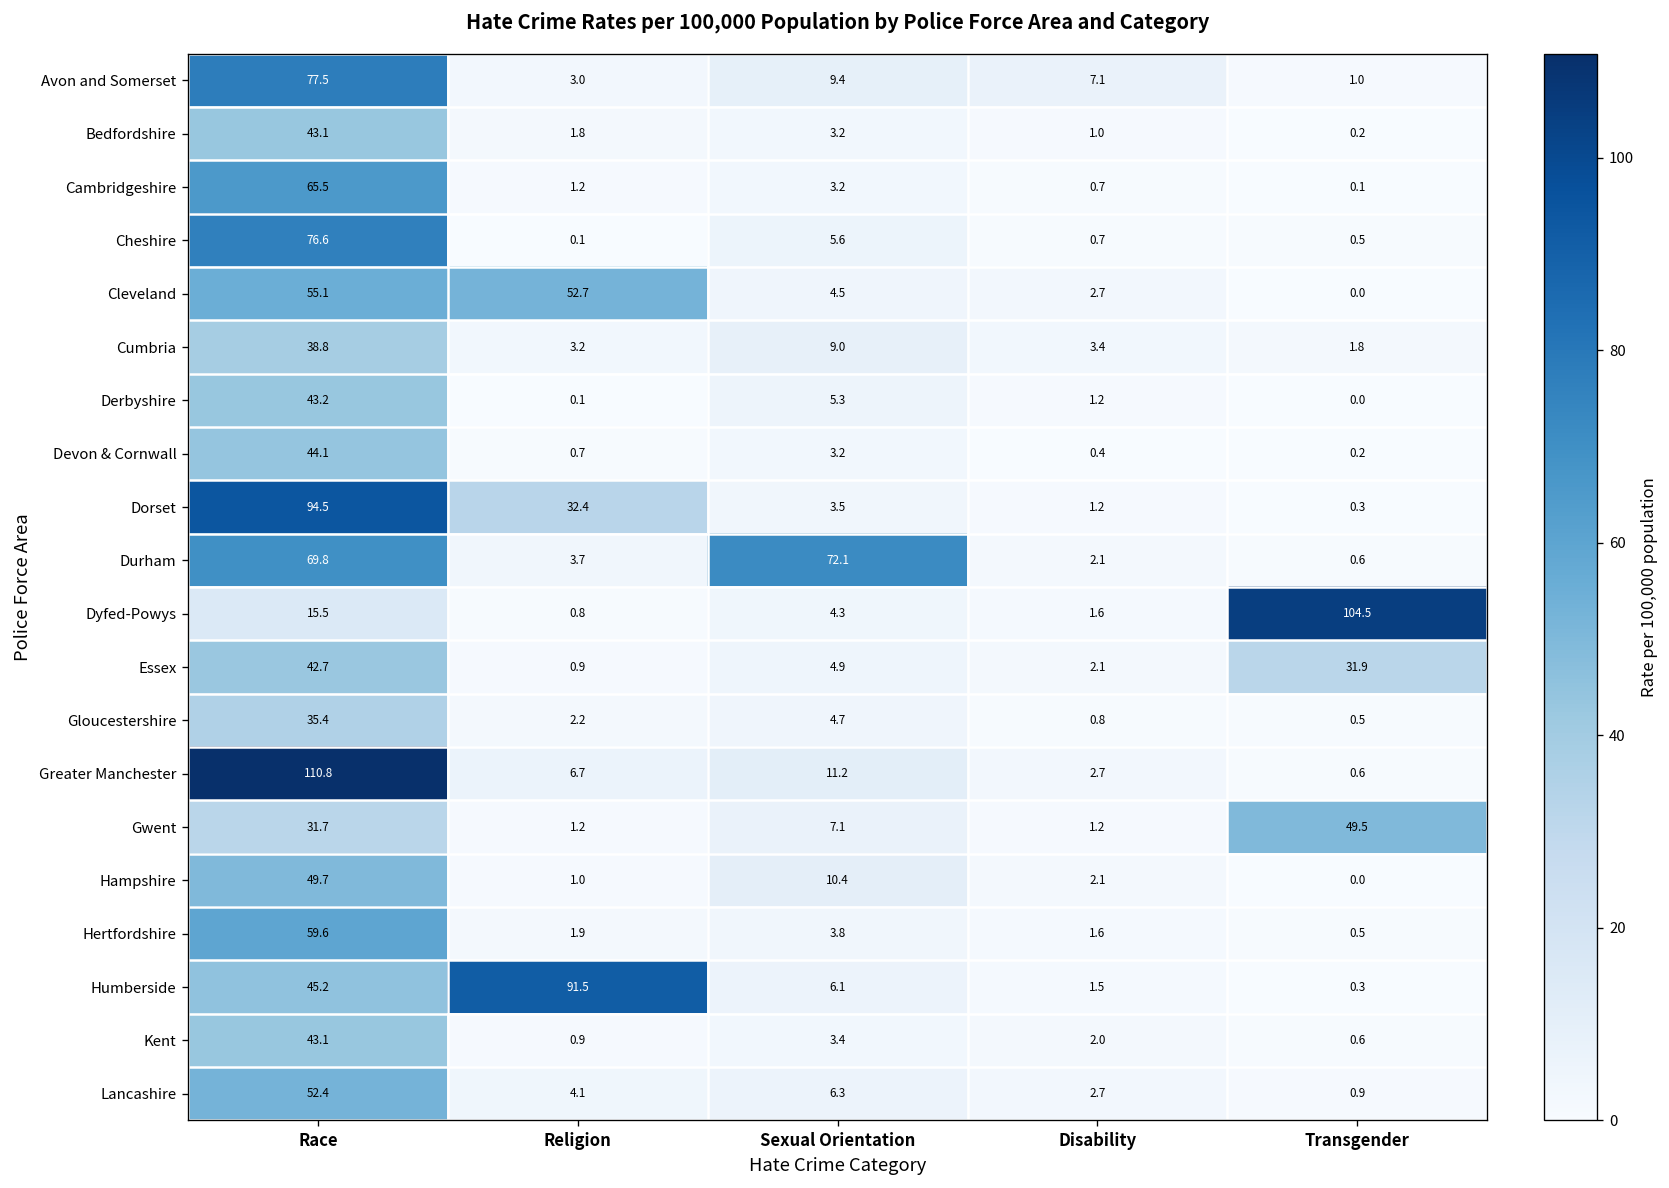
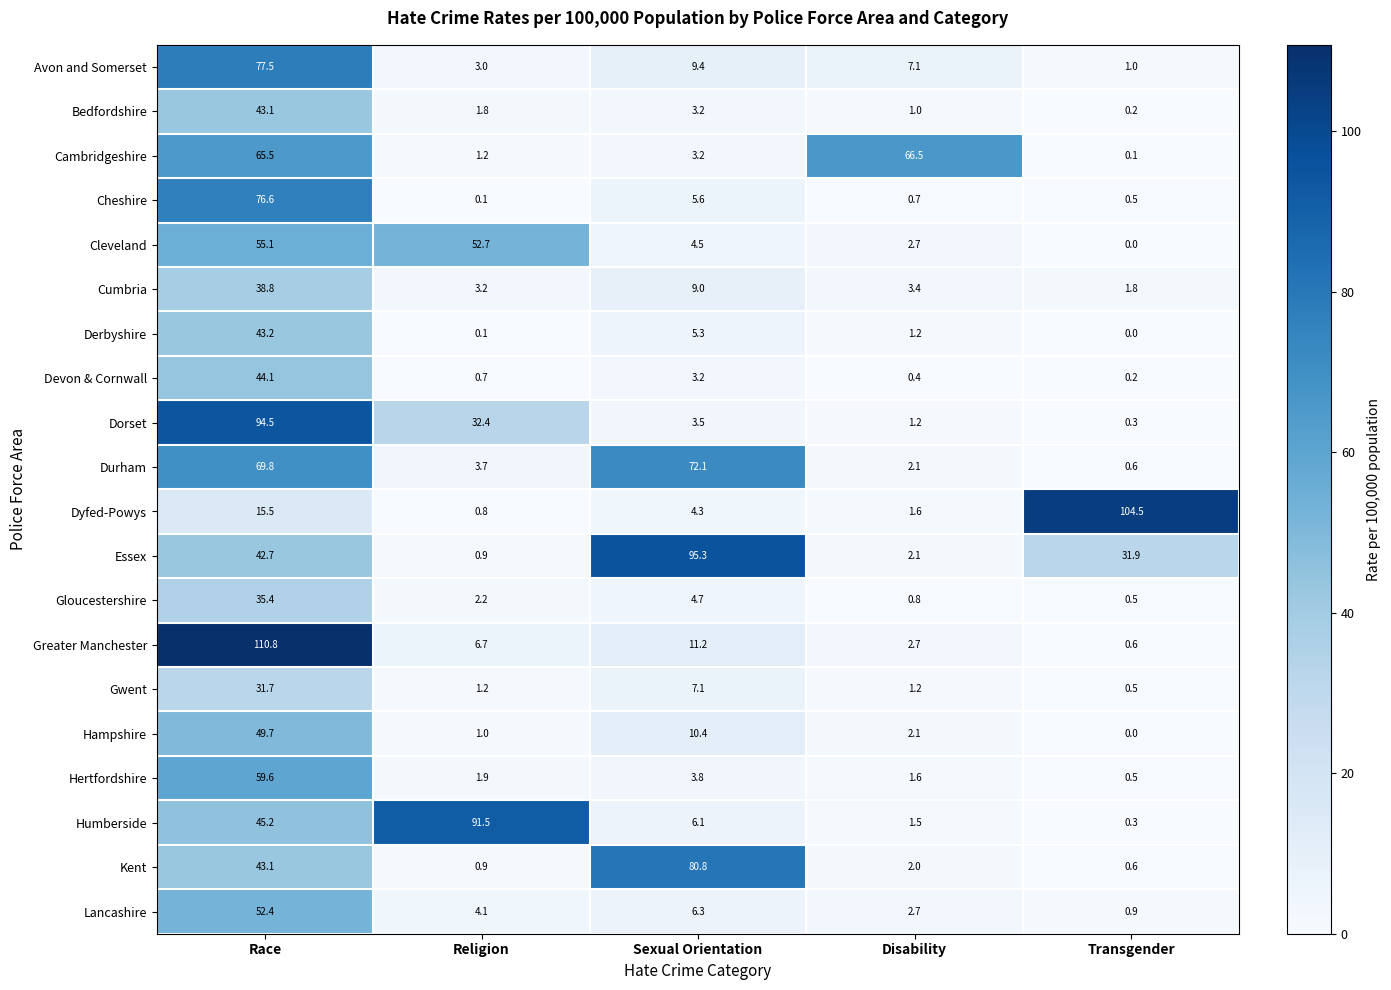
Cambridgeshire, Disability: 0.7 -> 66.5
Essex, Sexual Orientation: 4.9 -> 95.3
Gwent, Transgender: 49.5 -> 0.5
Kent, Sexual Orientation: 3.4 -> 80.8
